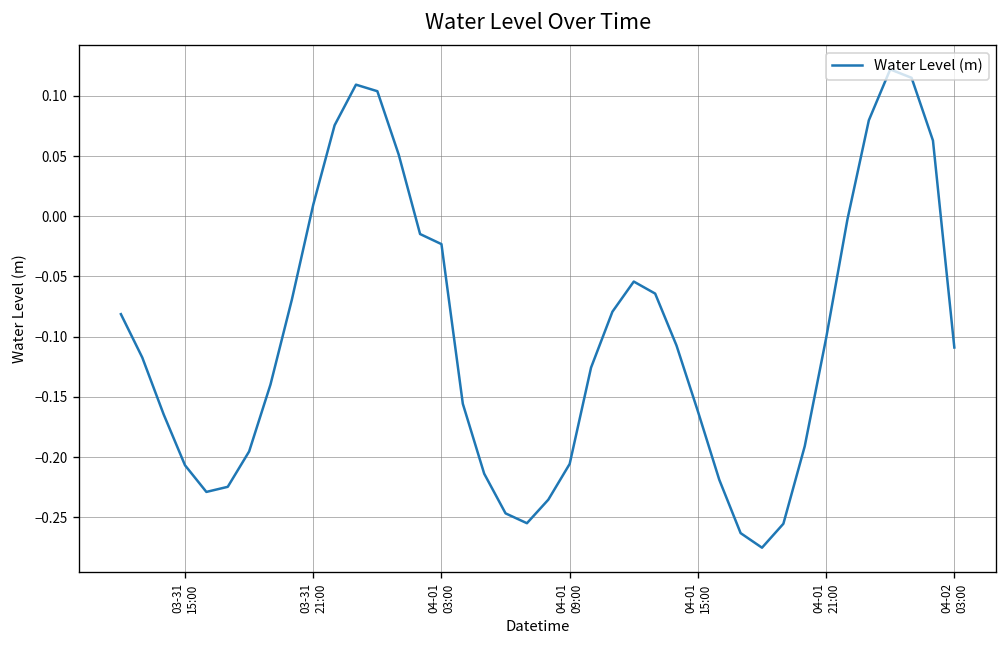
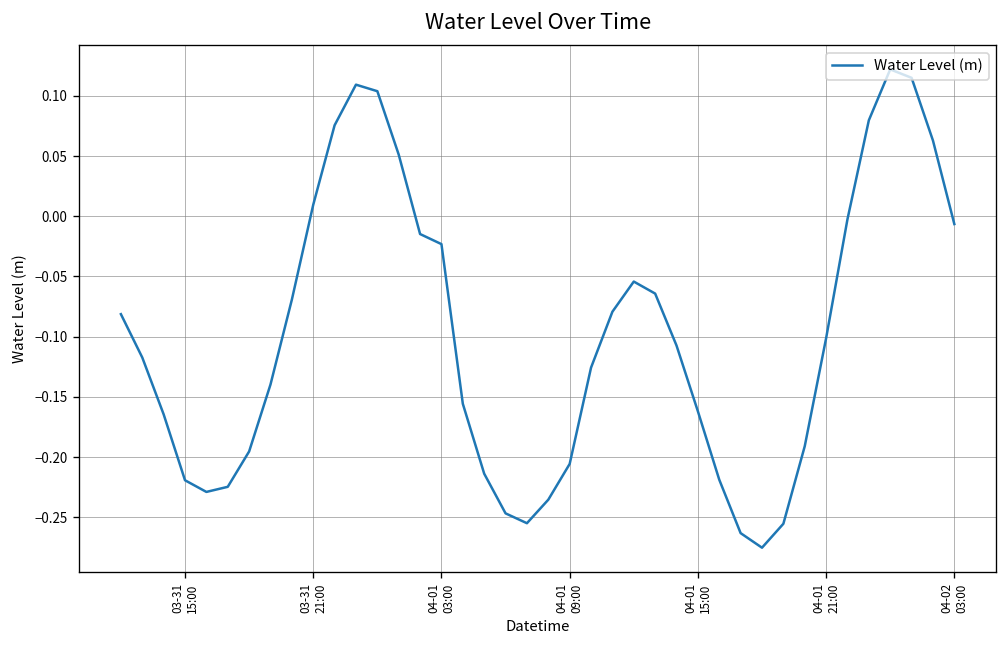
03-31 15:00: -0.207 -> -0.219
04-02 03:00: -0.109 -> -0.006
